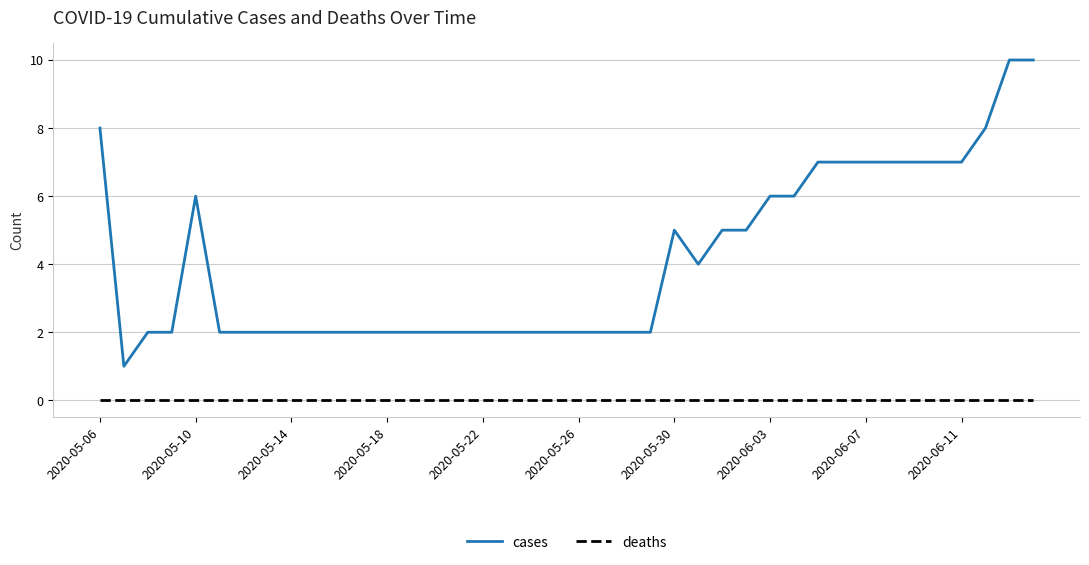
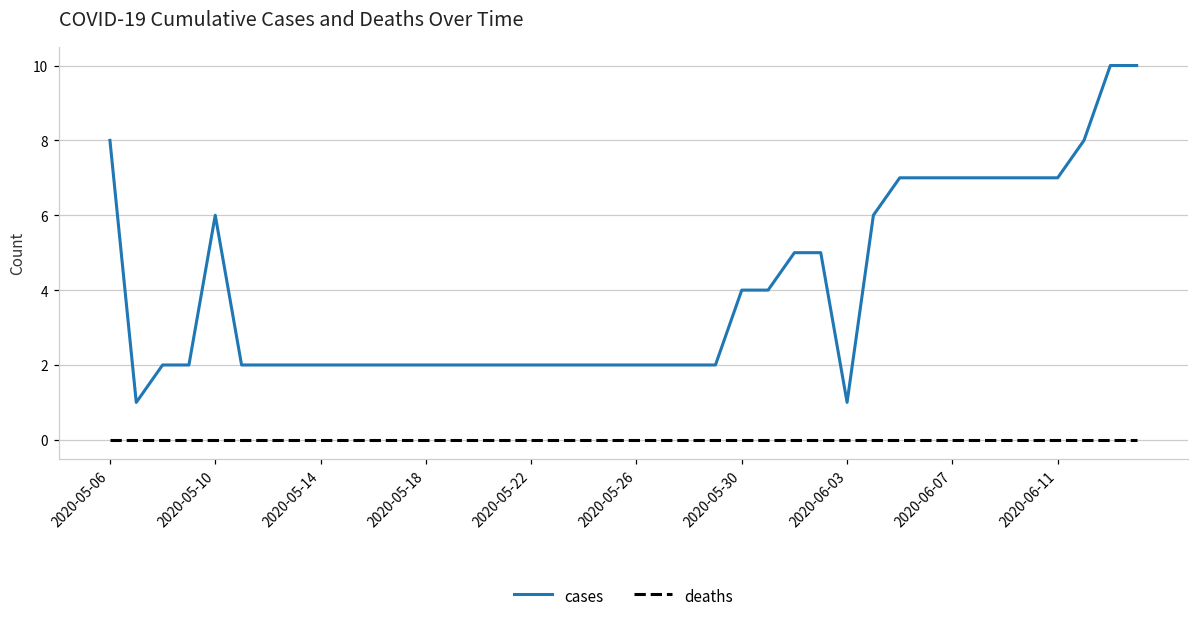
cases, 2020-05-30: 5 -> 4
cases, 2020-06-03: 6 -> 1
